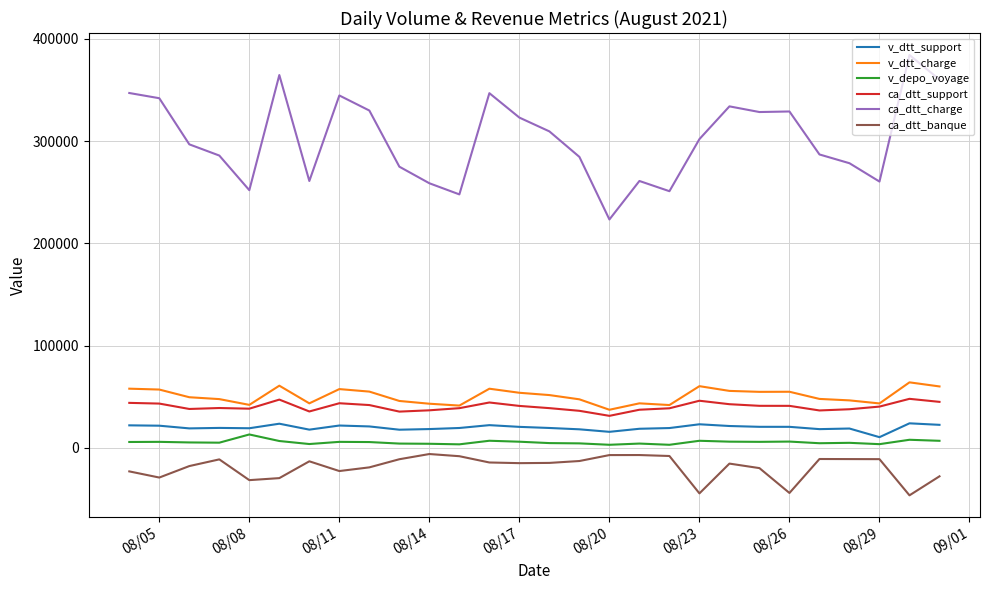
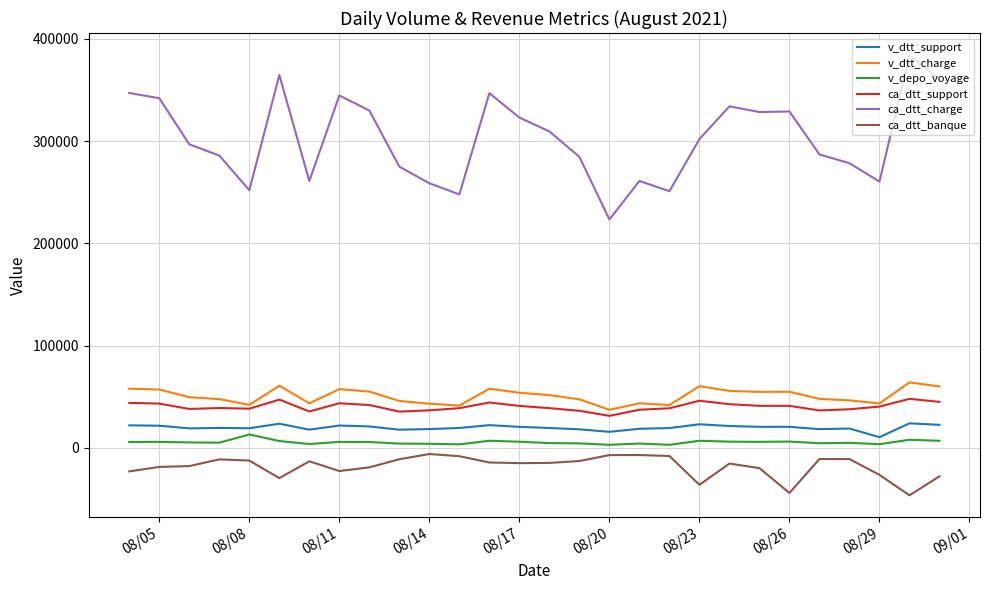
ca_dtt_banque, 08/05: -29000 -> -19000
ca_dtt_banque, 08/08: -32000 -> -12000
ca_dtt_banque, 08/23: -45000 -> -36000
ca_dtt_banque, 08/29: -11000 -> -26000
